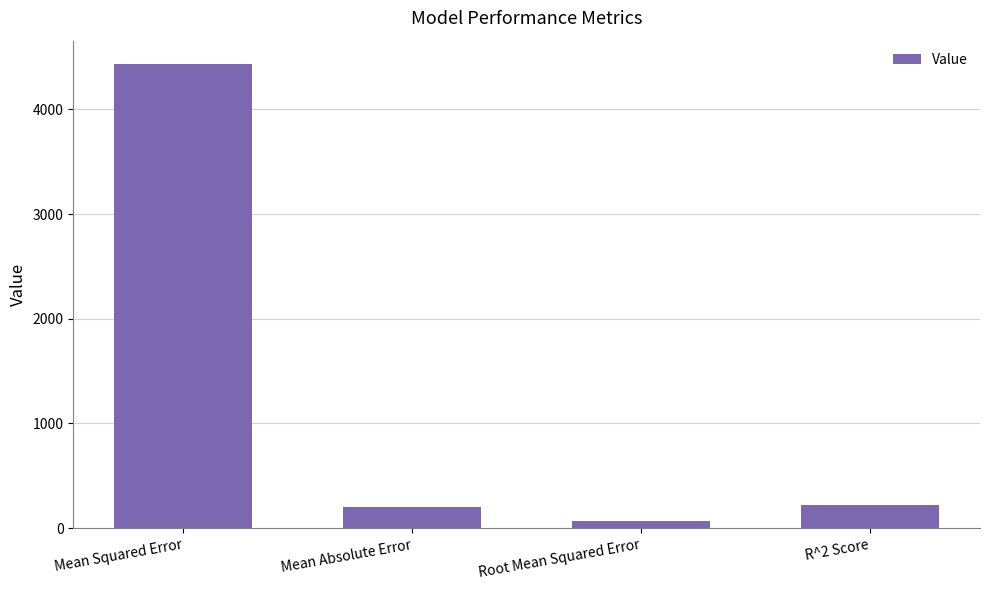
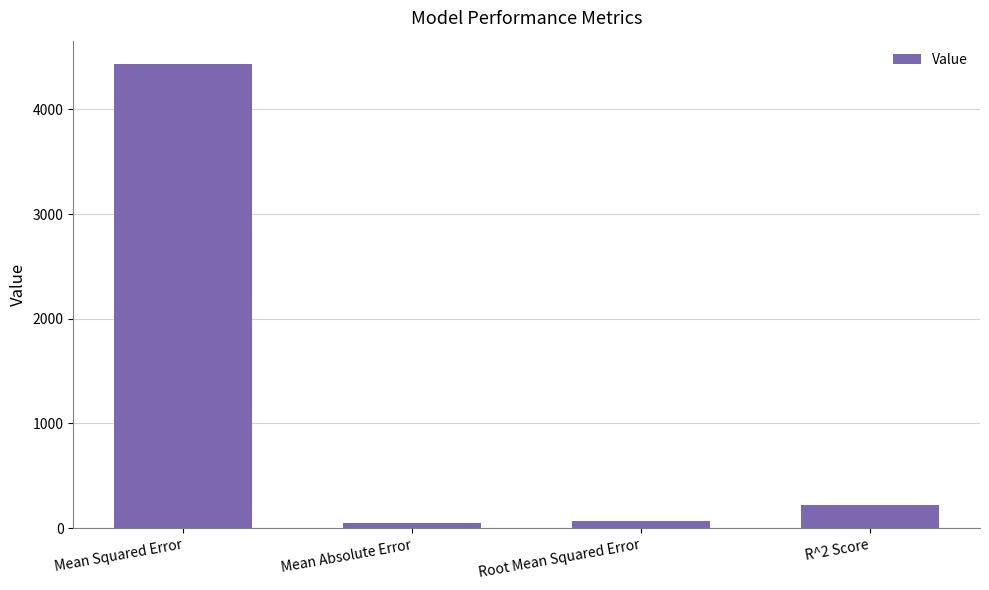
Mean Absolute Error: 200 -> 50
